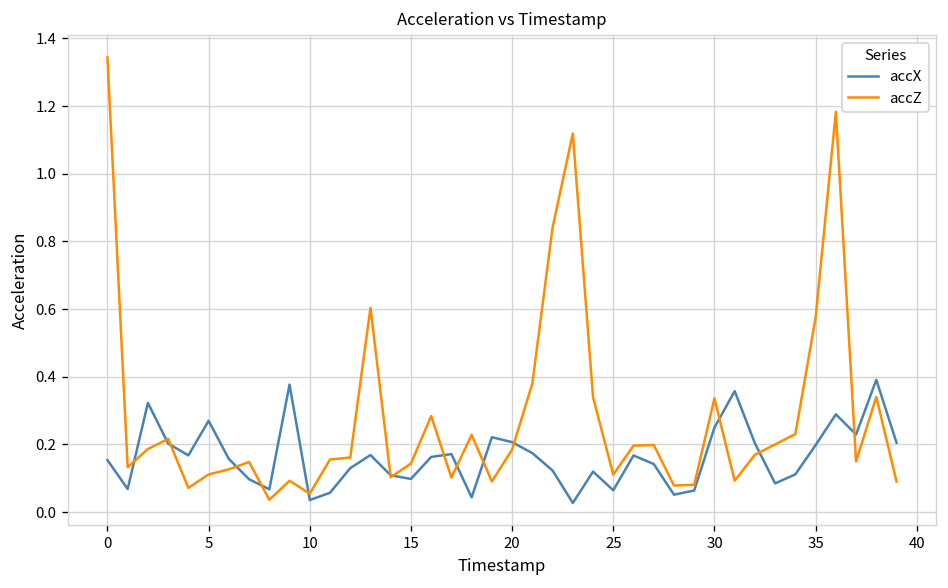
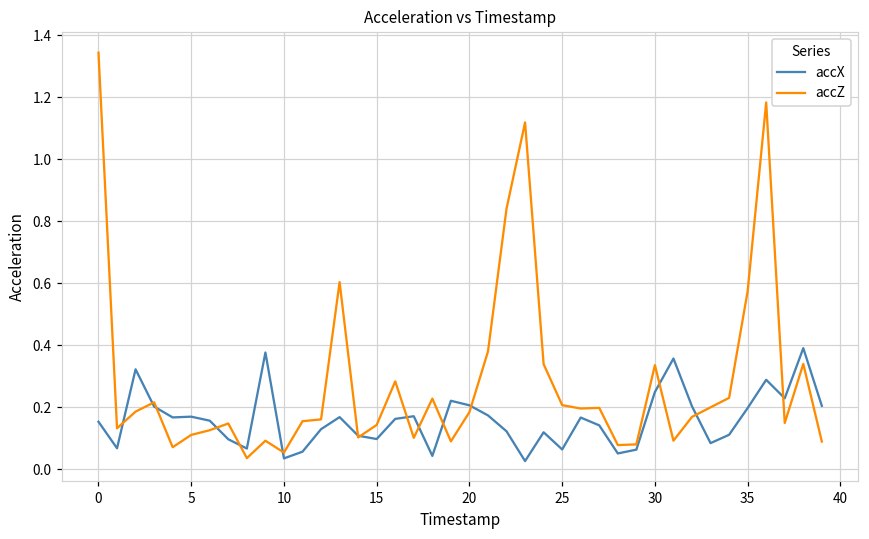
accX, 5: 0.27 -> 0.17
accZ, 25: 0.11 -> 0.21
